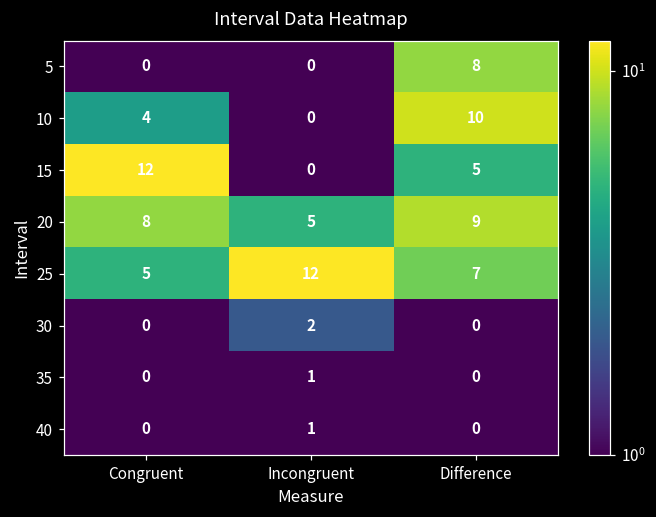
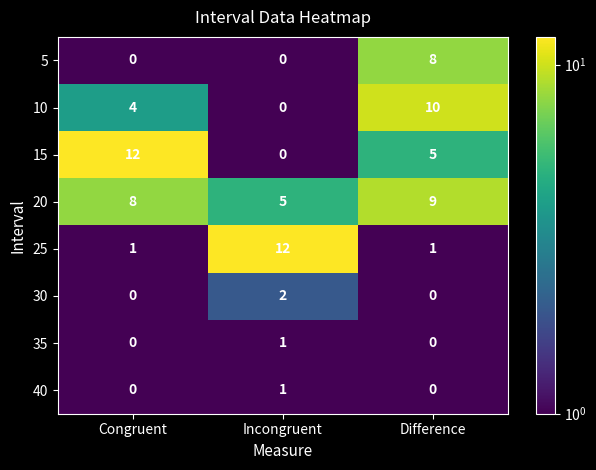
25, Congruent: 5 -> 1
25, Difference: 7 -> 1
